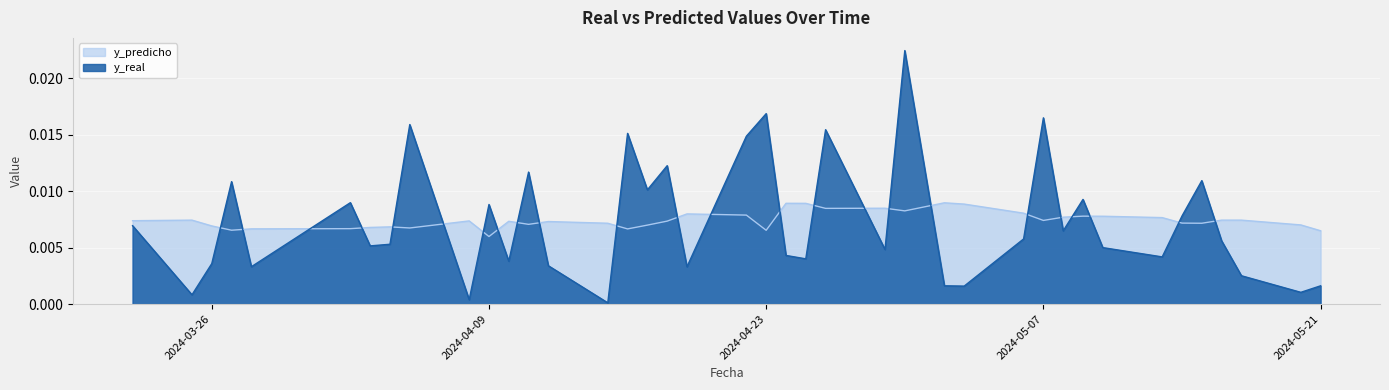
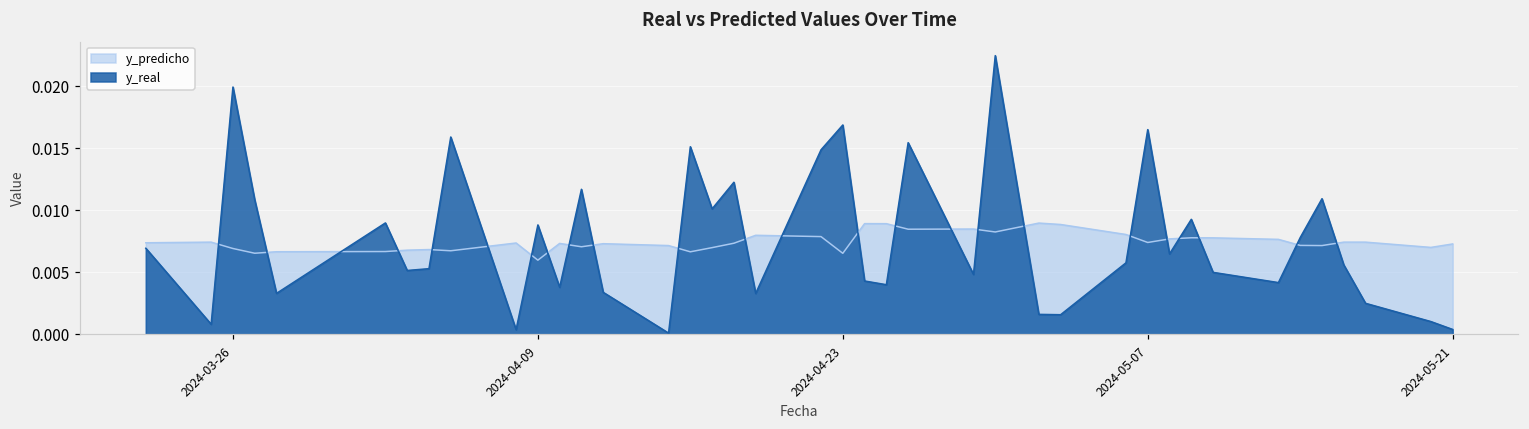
y_real, 2024-03-26: 0.0036 -> 0.0199
y_predicho, 2024-05-21: 0.0065 -> 0.0073
y_real, 2024-05-21: 0.0016 -> 0.0004
